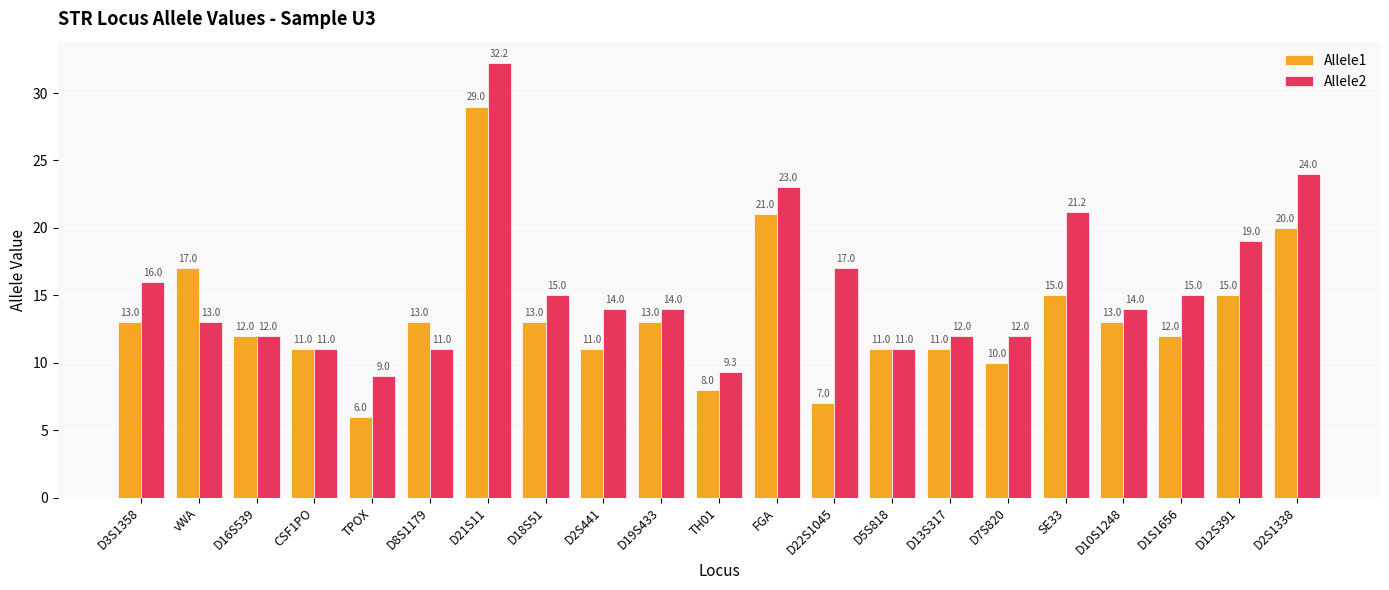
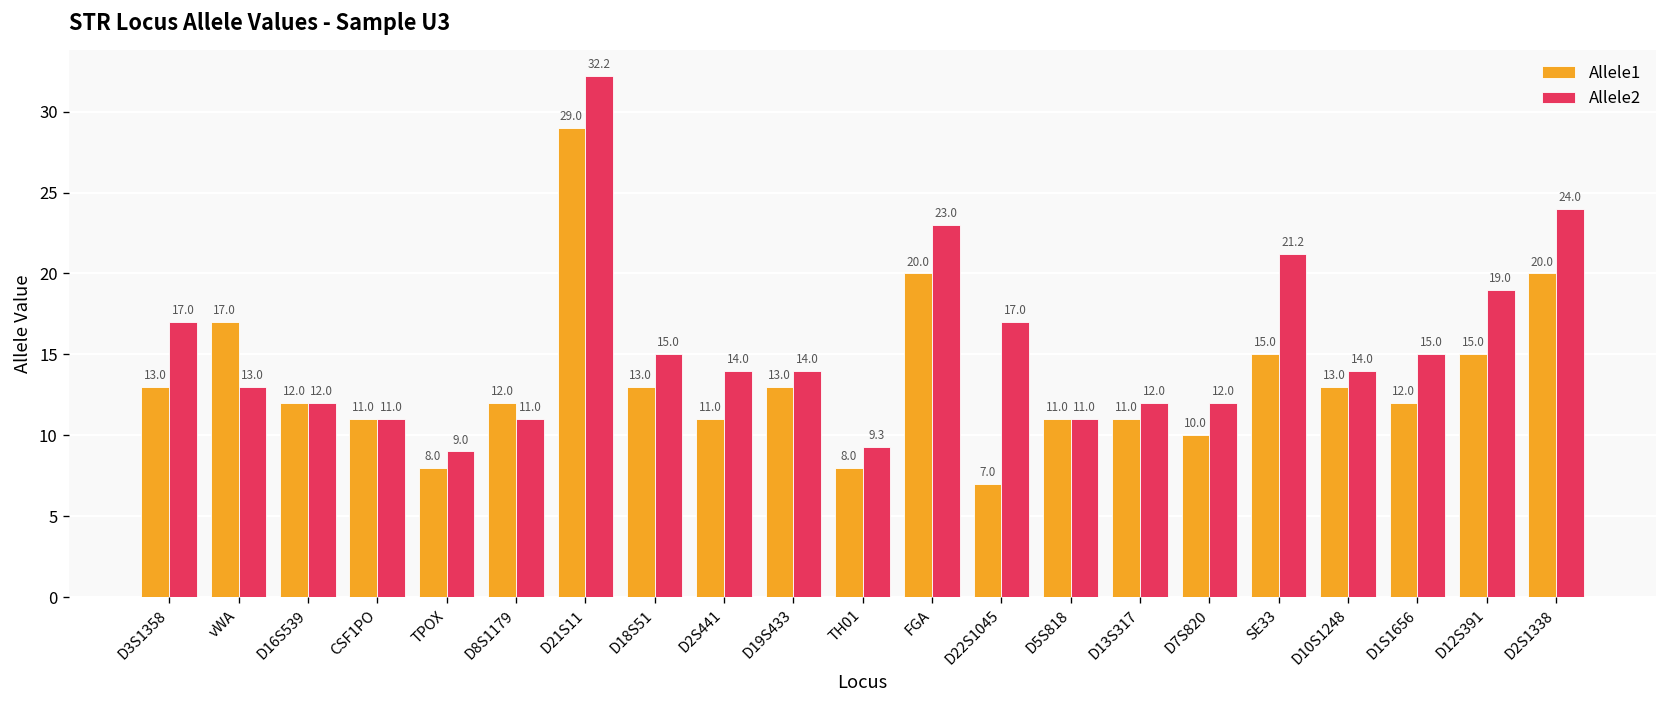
Allele2, D3S1358: 16.0 -> 17.0
Allele1, TPOX: 6.0 -> 8.0
Allele1, D8S1179: 13.0 -> 12.0
Allele1, FGA: 21.0 -> 20.0
